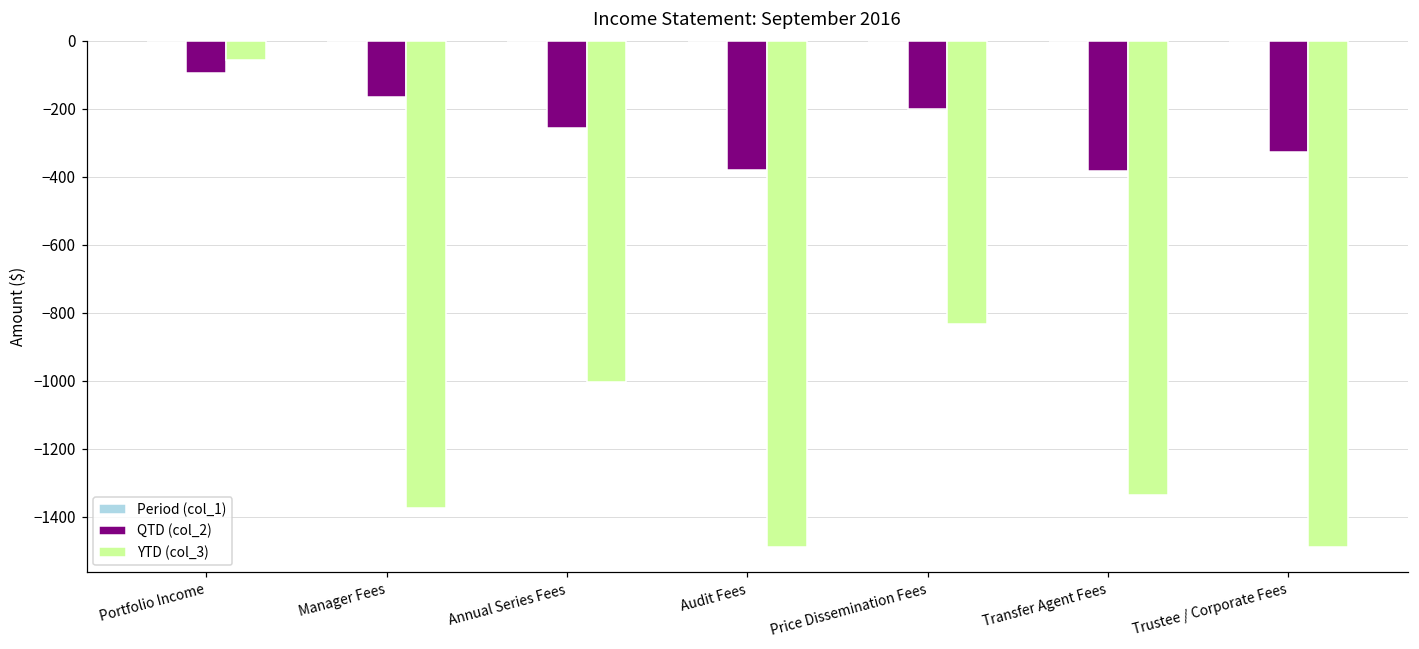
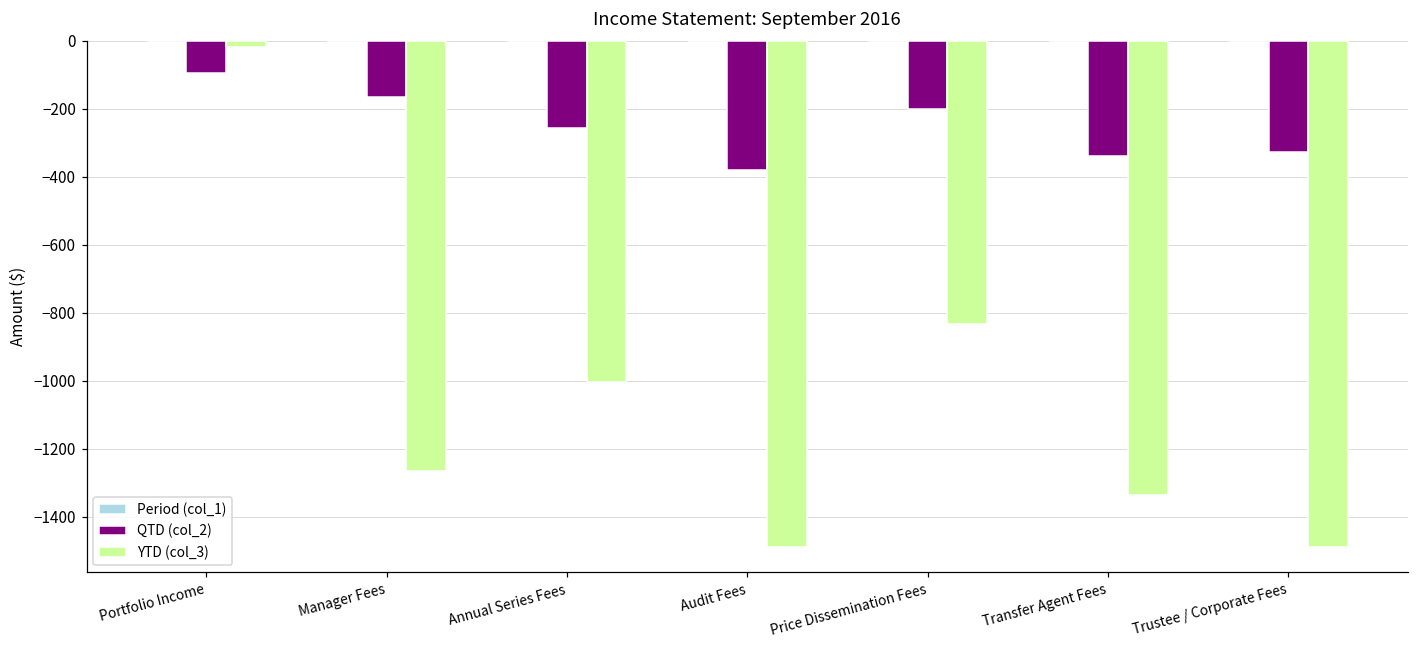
YTD (col_3), Portfolio Income: -60 -> -20
YTD (col_3), Manager Fees: -1370 -> -1260
QTD (col_2), Transfer Agent Fees: -380 -> -340
